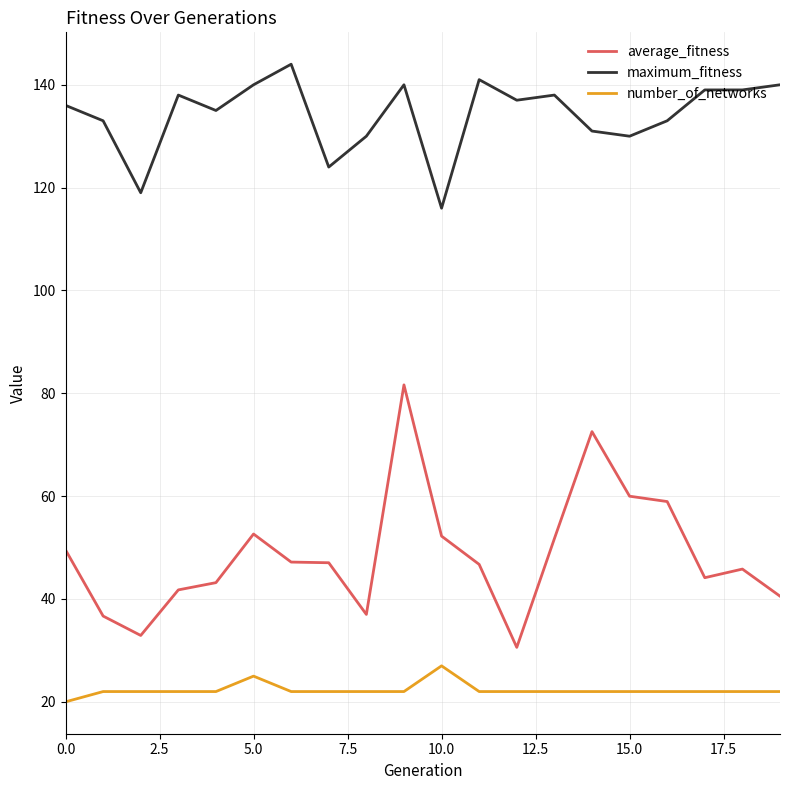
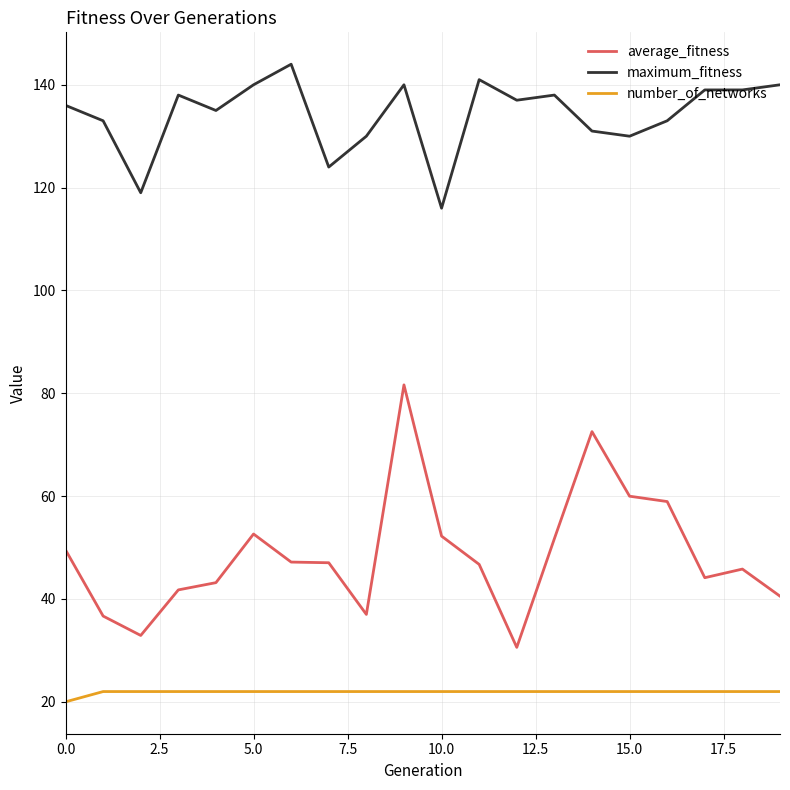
number_of_networks, 5.0: 25 -> 22
number_of_networks, 10.0: 27 -> 22
